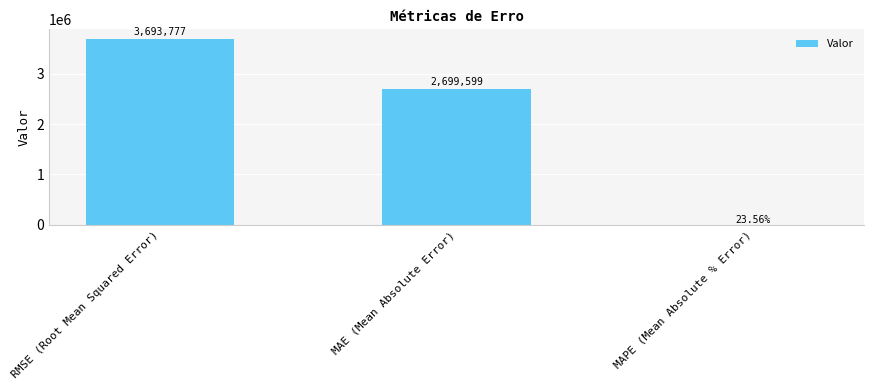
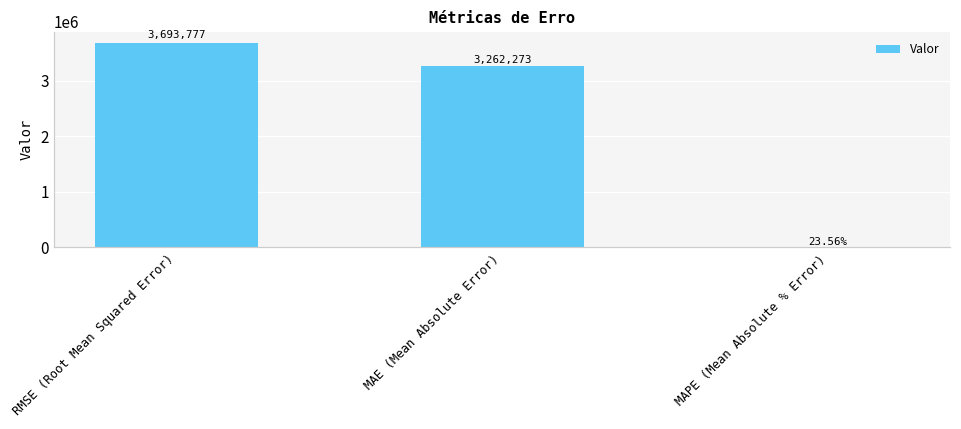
MAE (Mean Absolute Error): 2,699,599 -> 3,262,273
